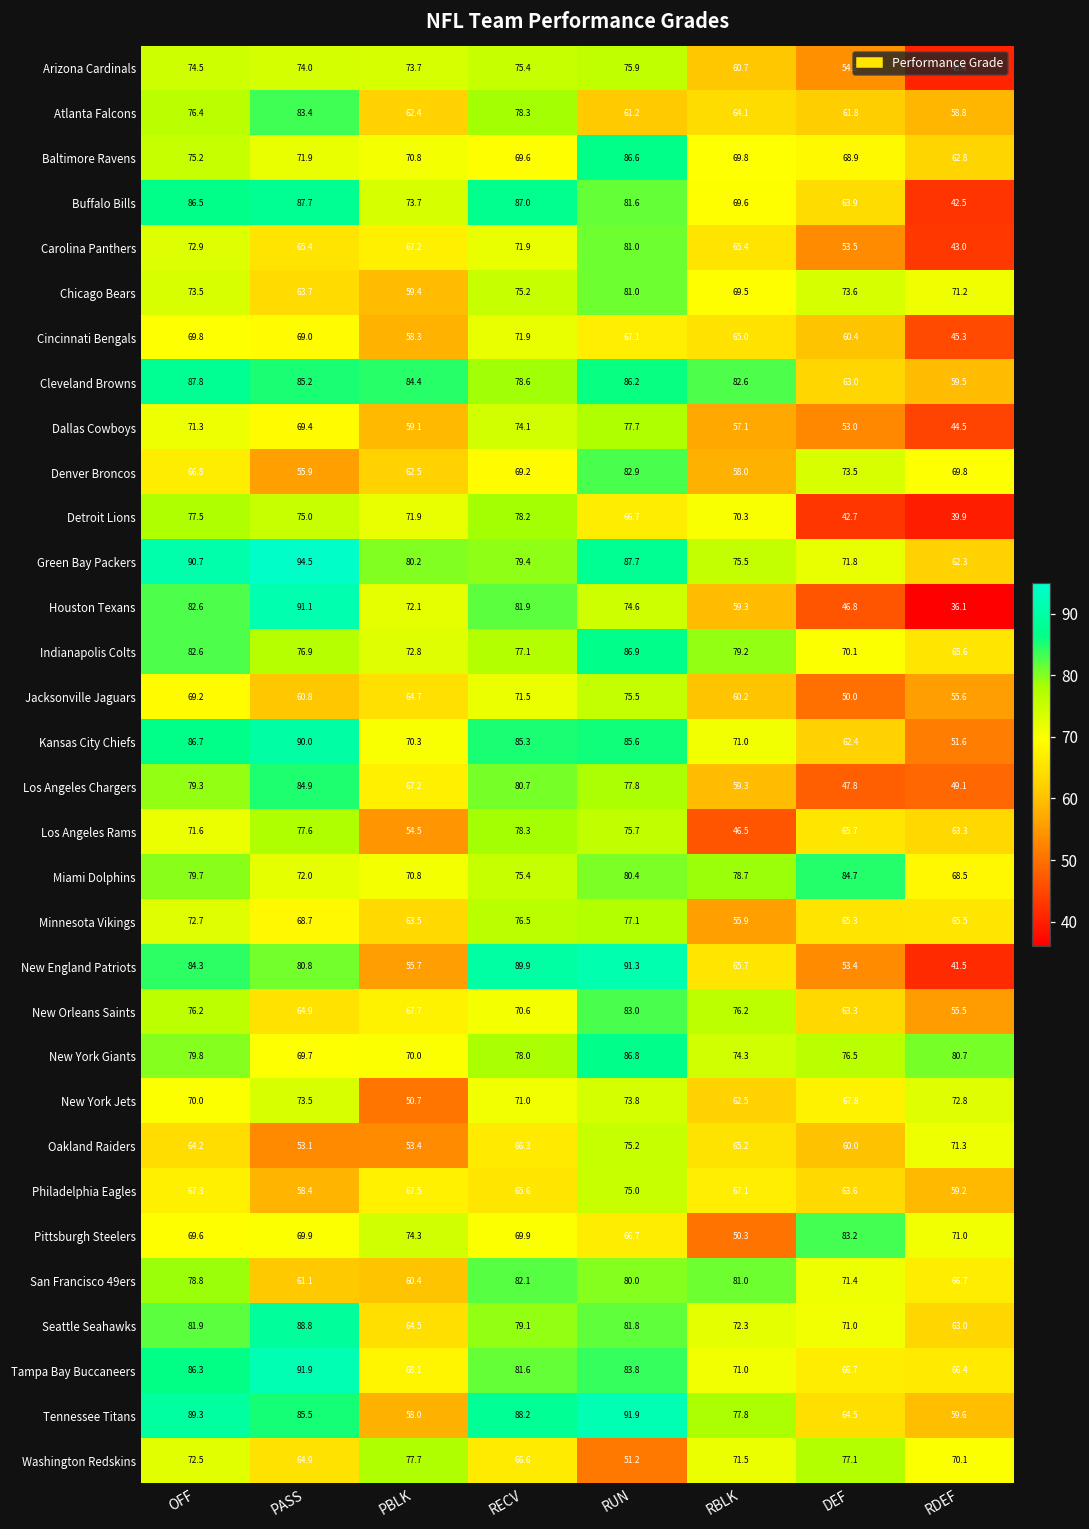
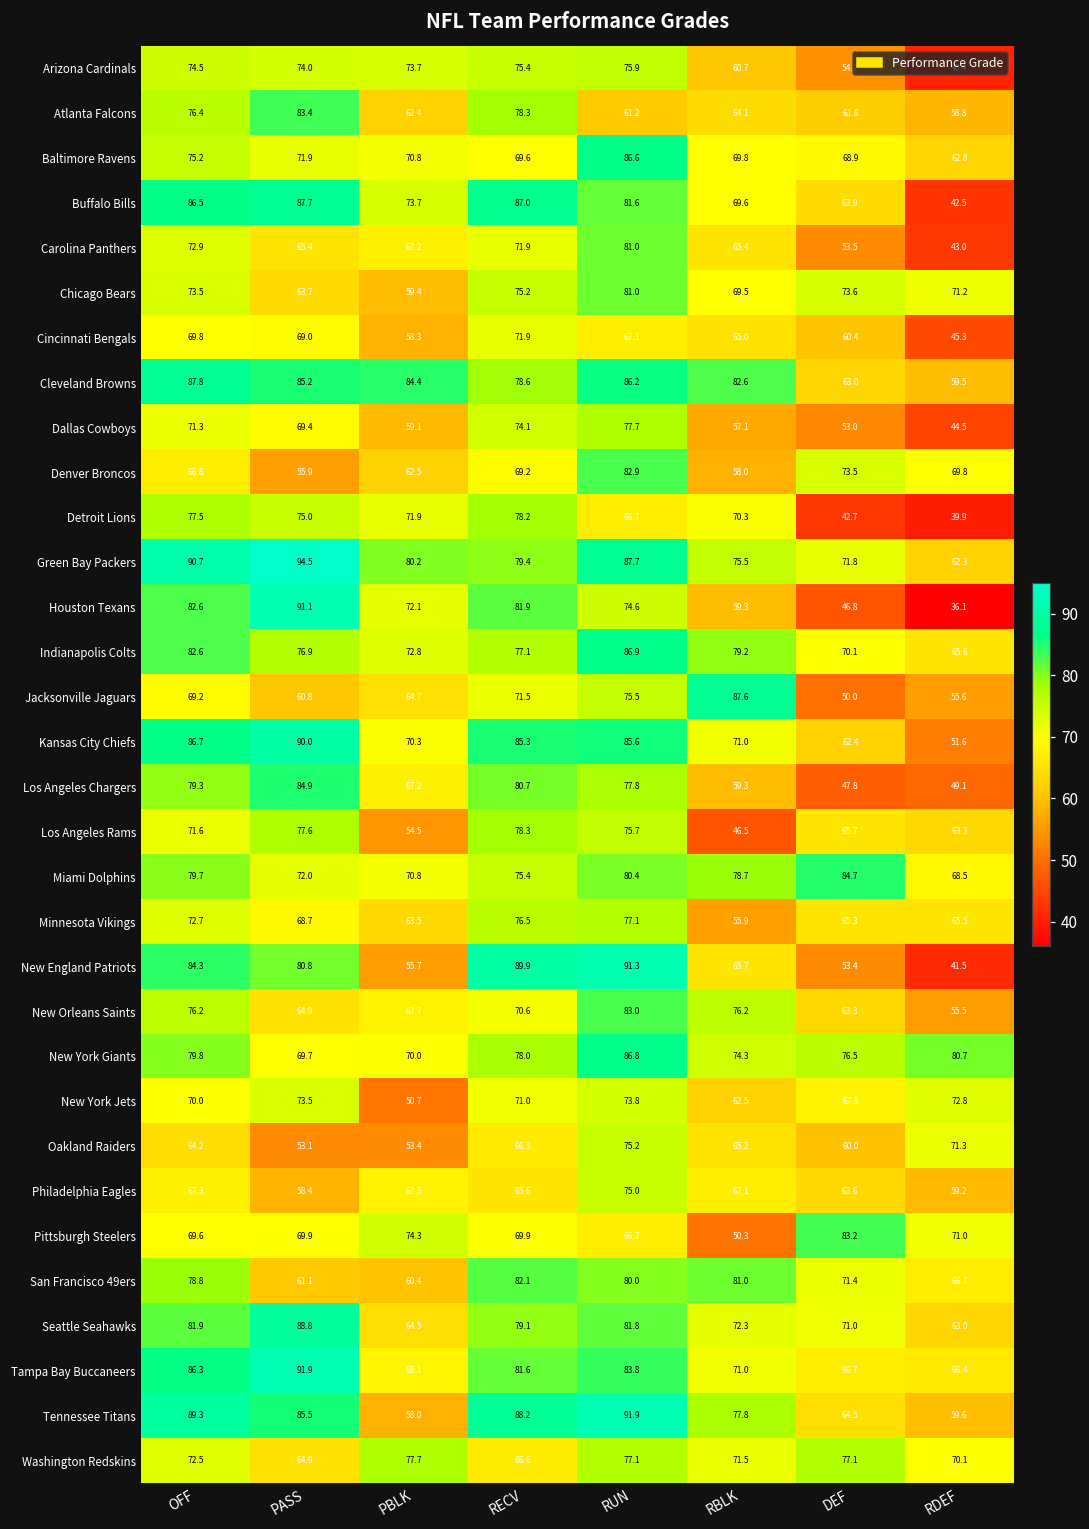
Jacksonville Jaguars, RBLK: 60.2 -> 87.6
Washington Redskins, RUN: 51.2 -> 77.1
